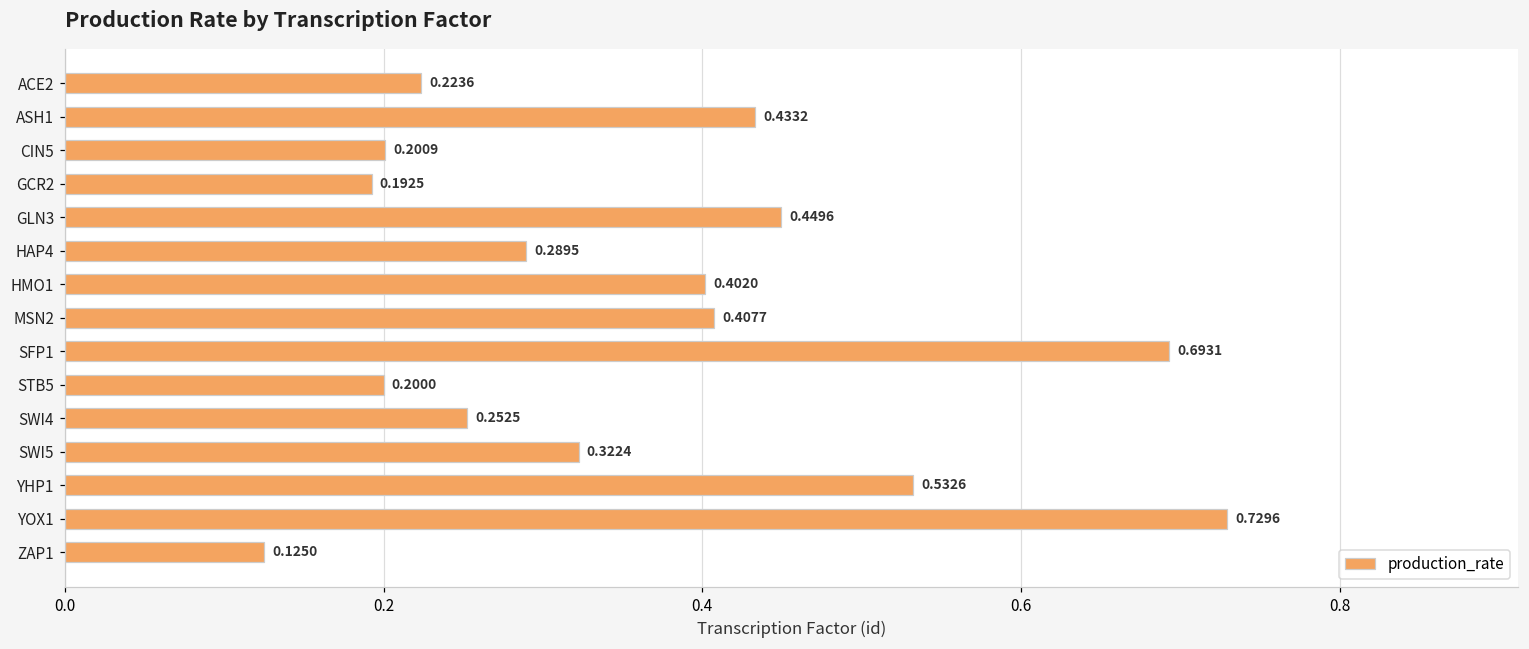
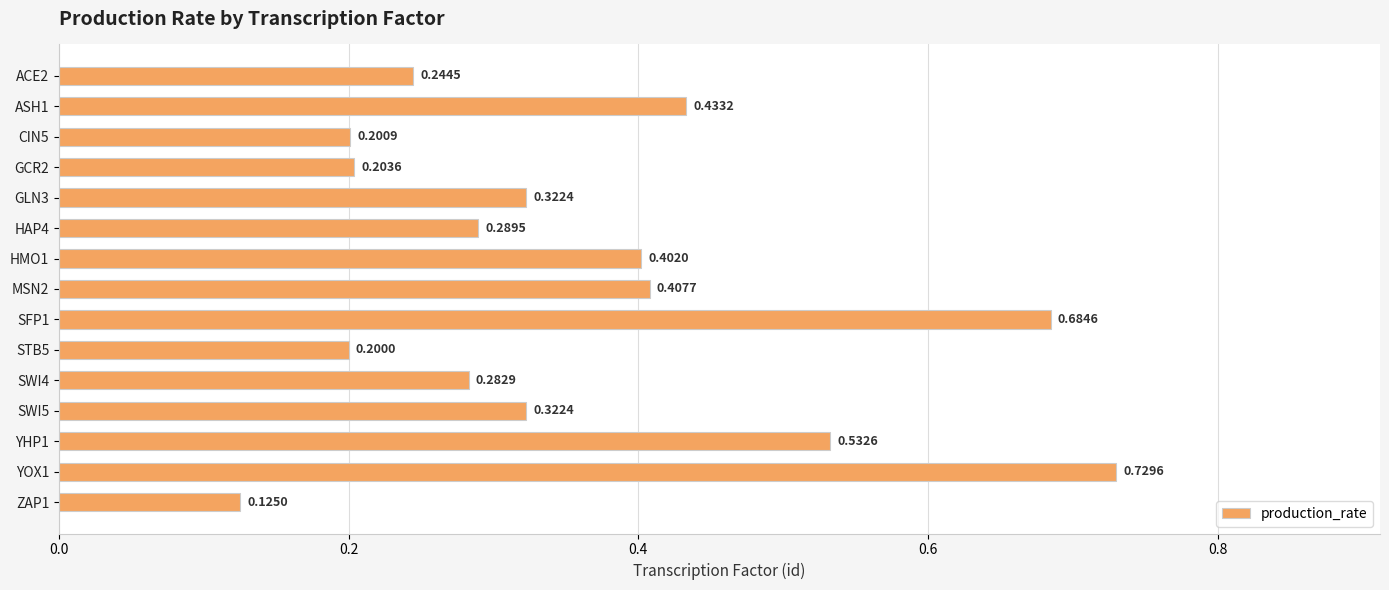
ACE2: 0.2236 -> 0.2445
GCR2: 0.1925 -> 0.2036
GLN3: 0.4496 -> 0.3224
SFP1: 0.6931 -> 0.6846
SWI4: 0.2525 -> 0.2829
